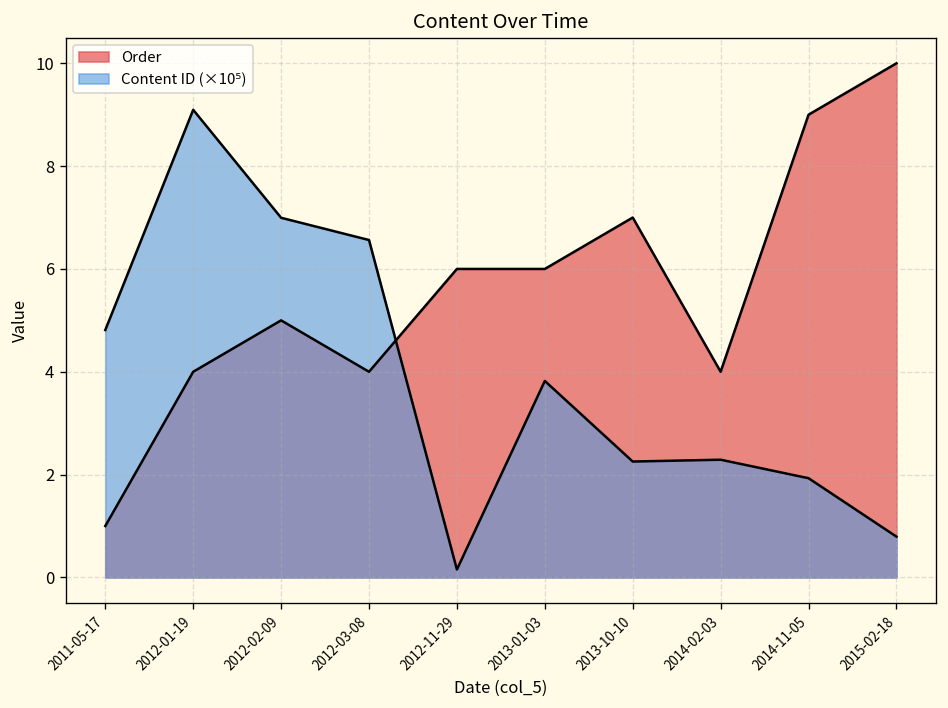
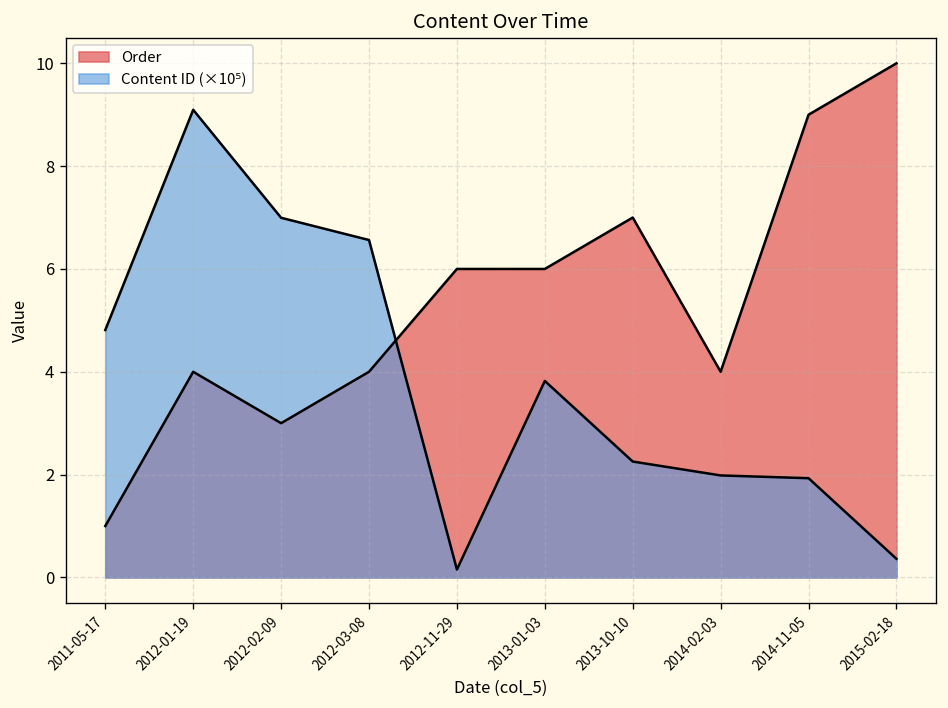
Order, 2012-02-09: 5 -> 3
Content ID (×10⁵), 2014-02-03: 2.3 -> 2.0
Content ID (×10⁵), 2015-02-18: 0.8 -> 0.4
